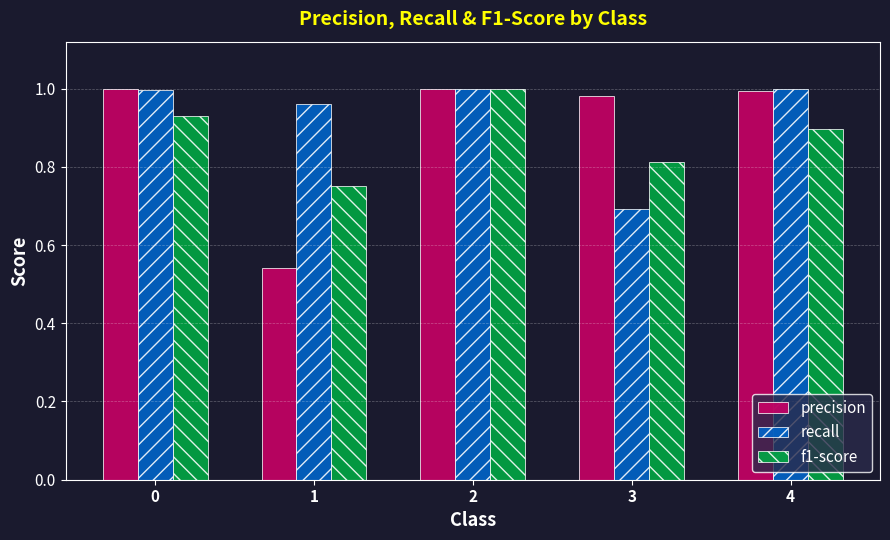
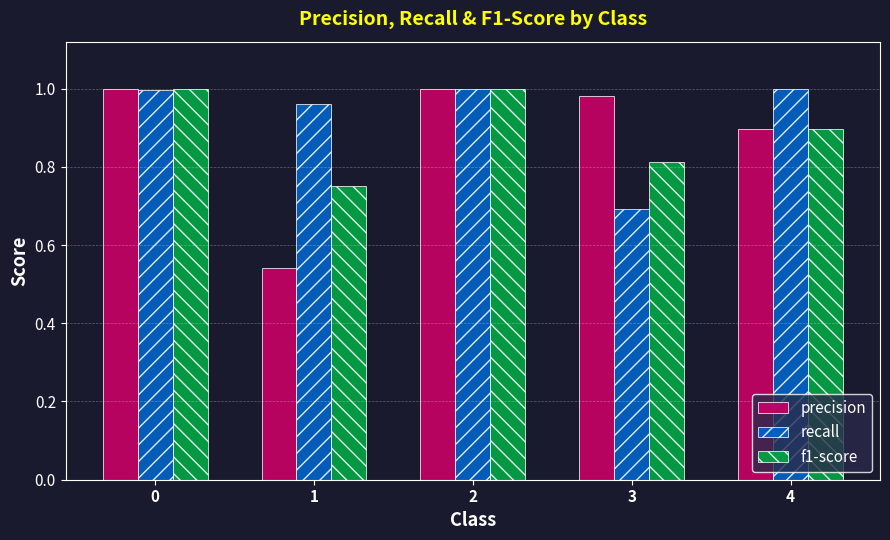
f1-score, 0: 0.93 -> 1.00
precision, 4: 1.00 -> 0.90
